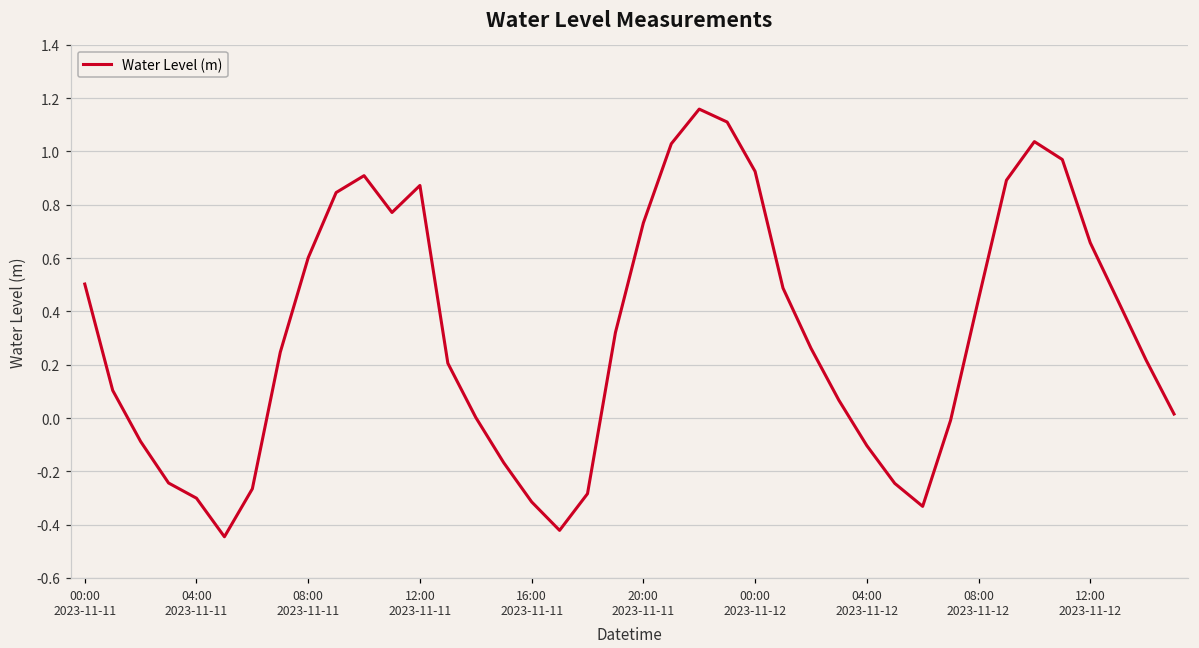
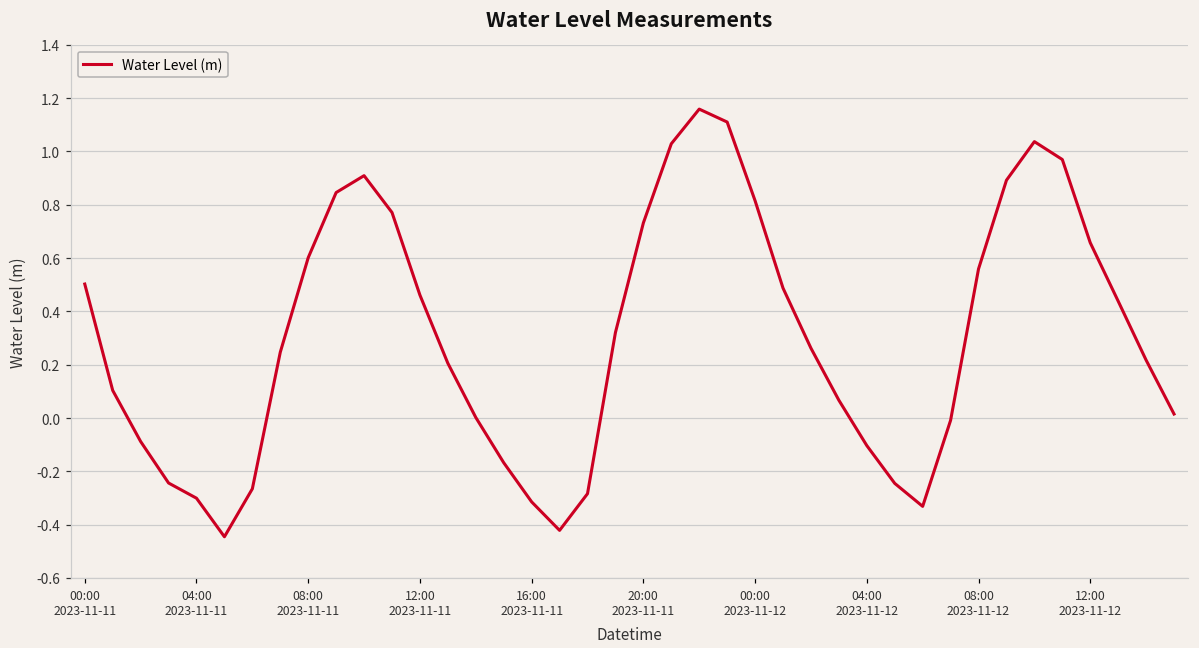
12:00 2023-11-11: 0.87 -> 0.46
00:00 2023-11-12: 0.93 -> 0.82
08:00 2023-11-12: 0.45 -> 0.56
